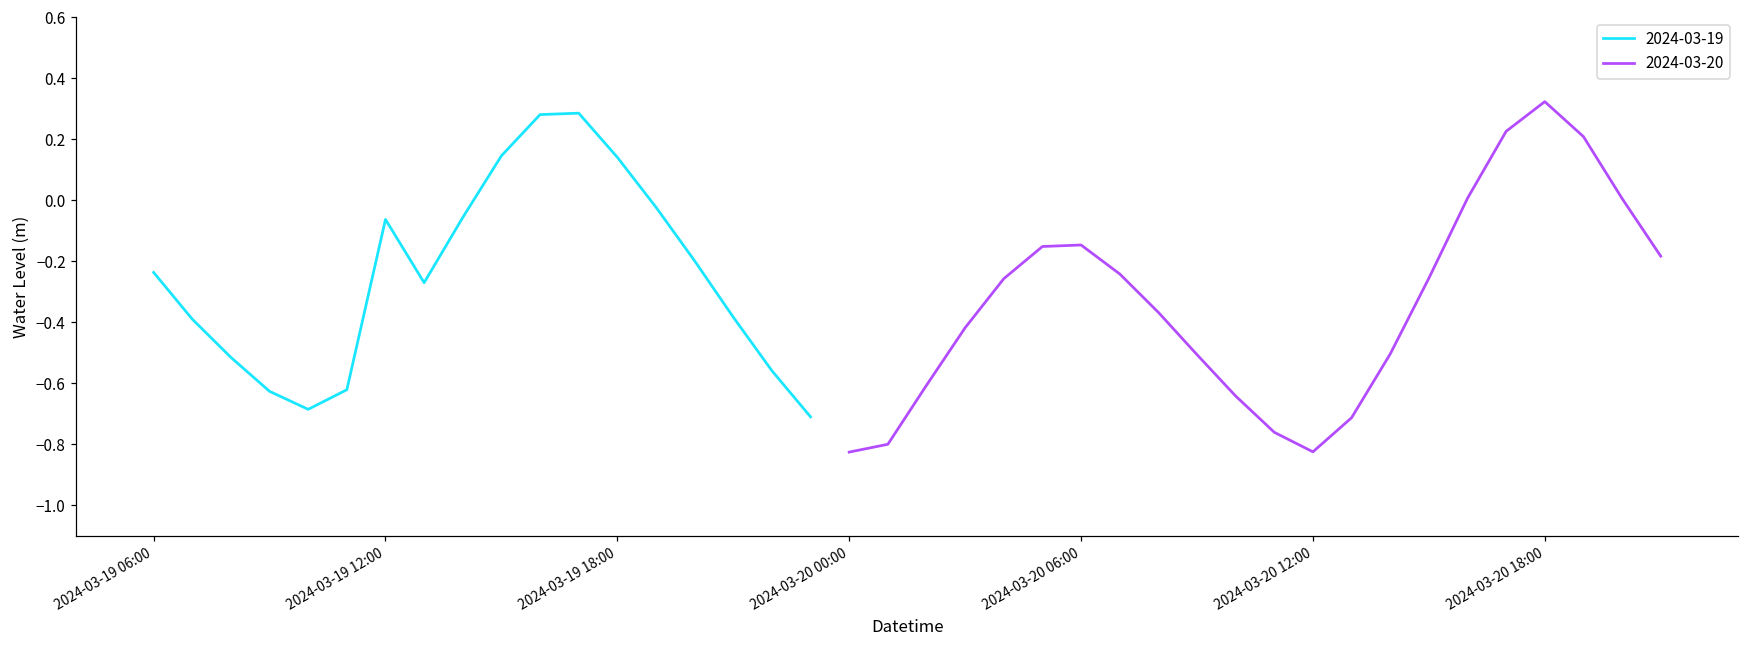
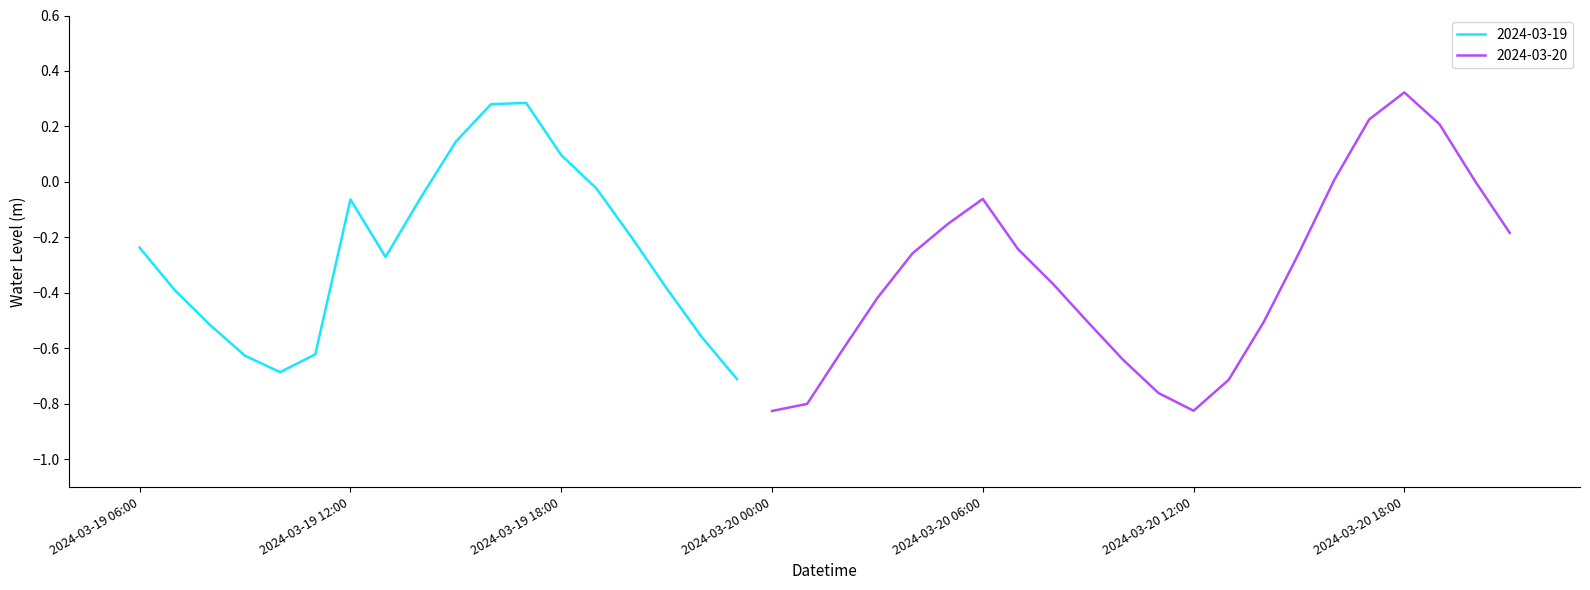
2024-03-19, 2024-03-19 18:00: 0.14 -> 0.10
2024-03-20, 2024-03-20 06:00: -0.15 -> -0.06
